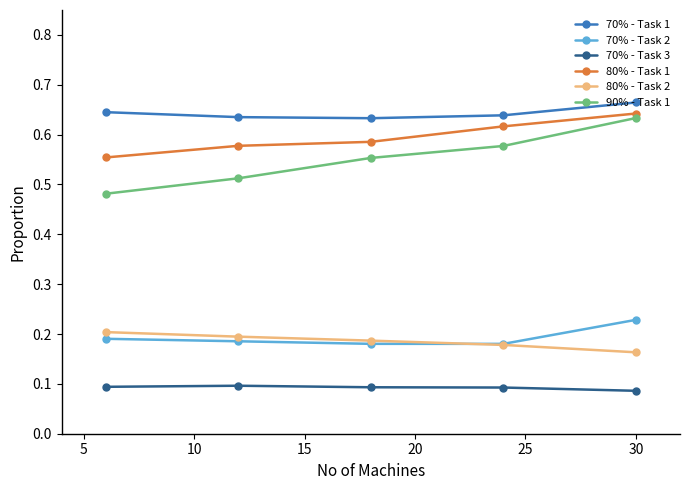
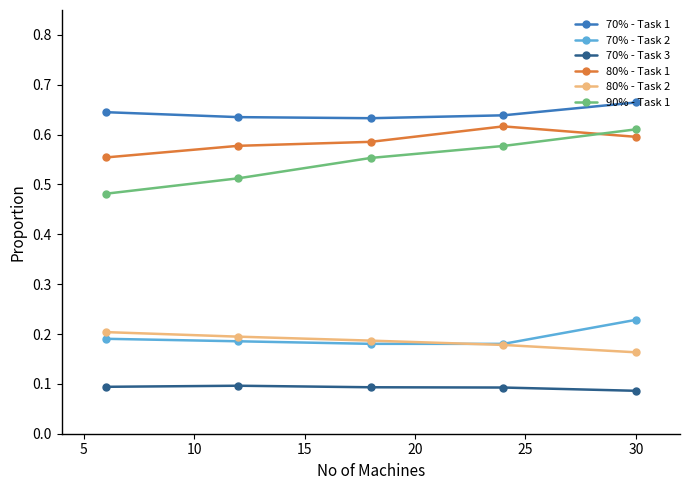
80% - Task 1, 30: 0.64 -> 0.60
90% - Task 1, 30: 0.63 -> 0.61
